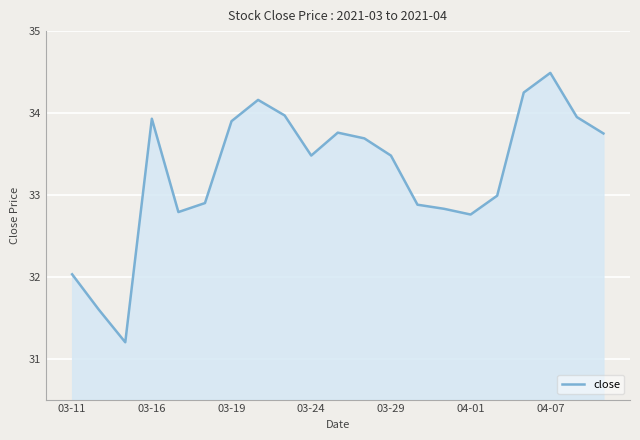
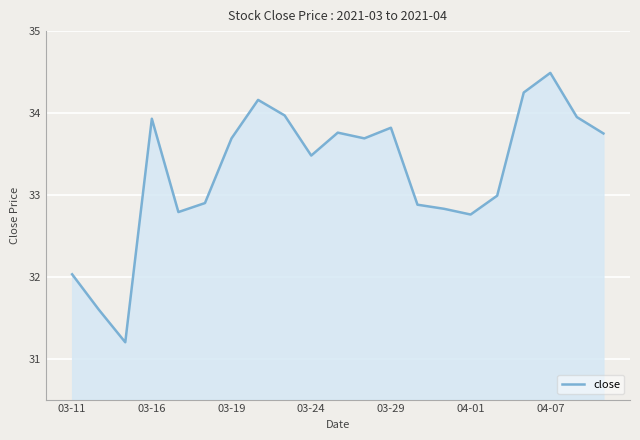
03-19: 33.9 -> 33.7
03-29: 33.5 -> 33.8
